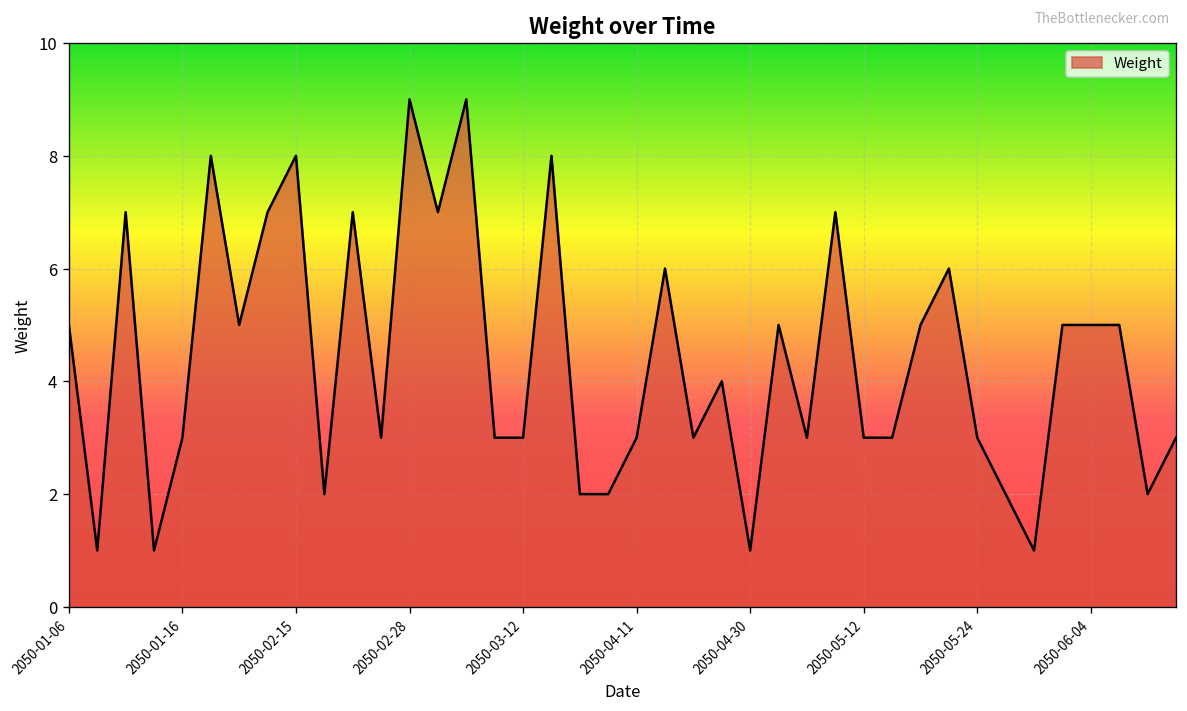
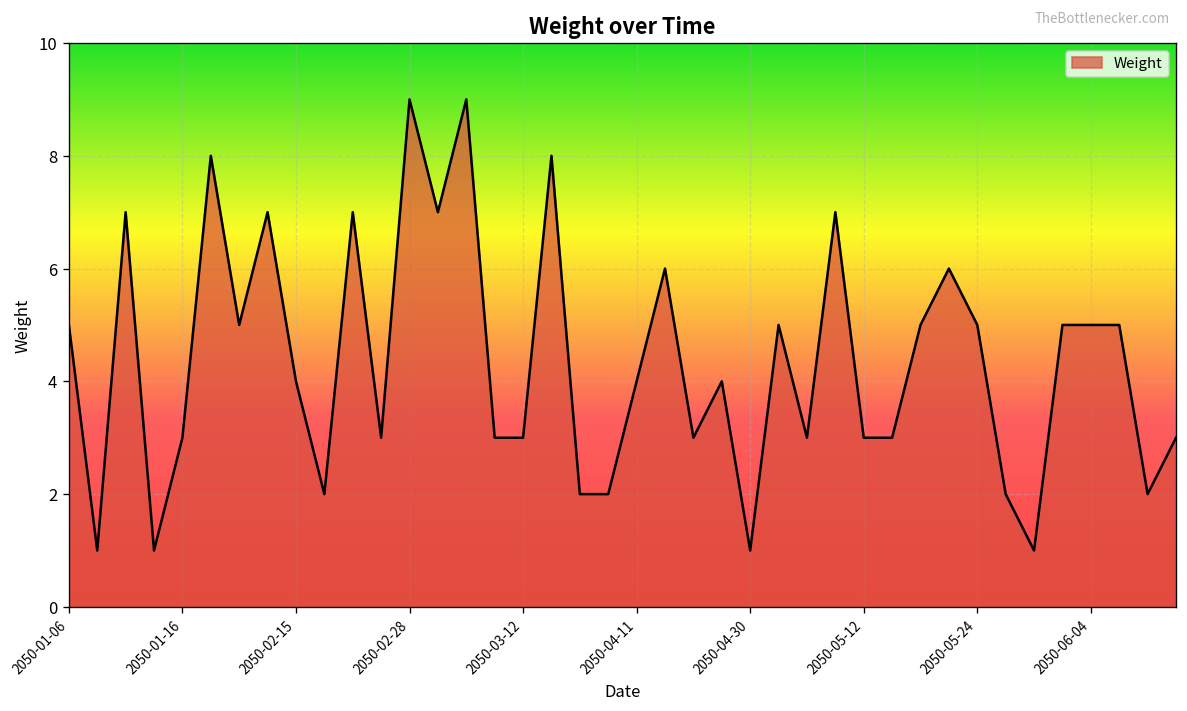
2050-02-15: 8 -> 4
2050-04-11: 3 -> 4
2050-05-24: 3 -> 5
